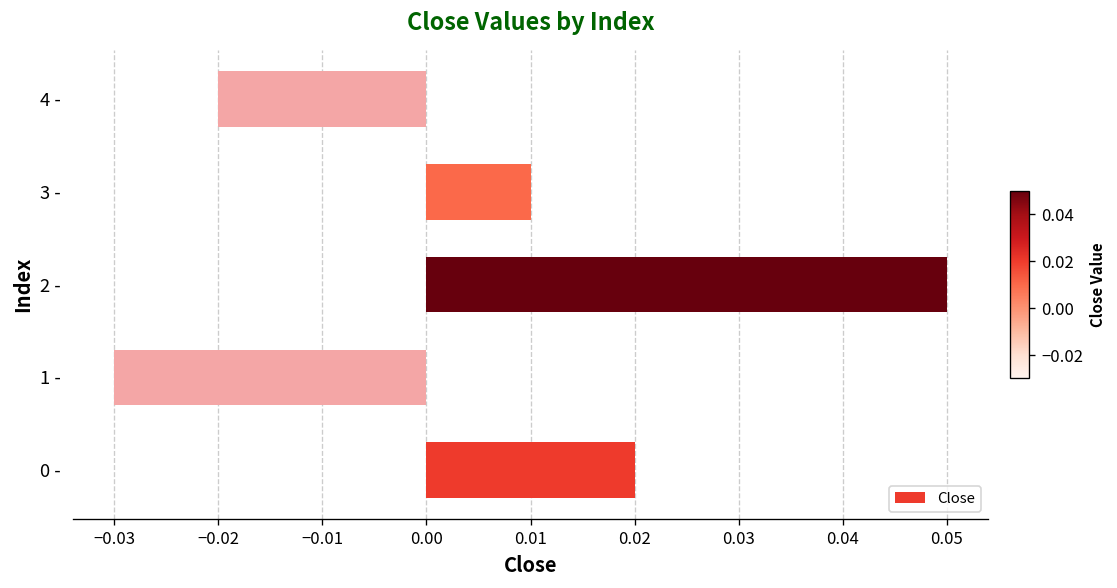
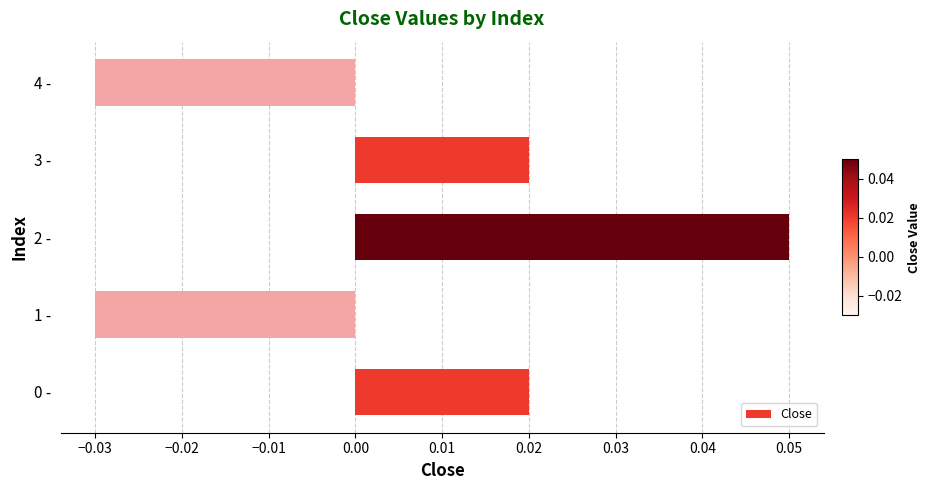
4 -: -0.02 -> -0.03
3 -: 0.01 -> 0.02
